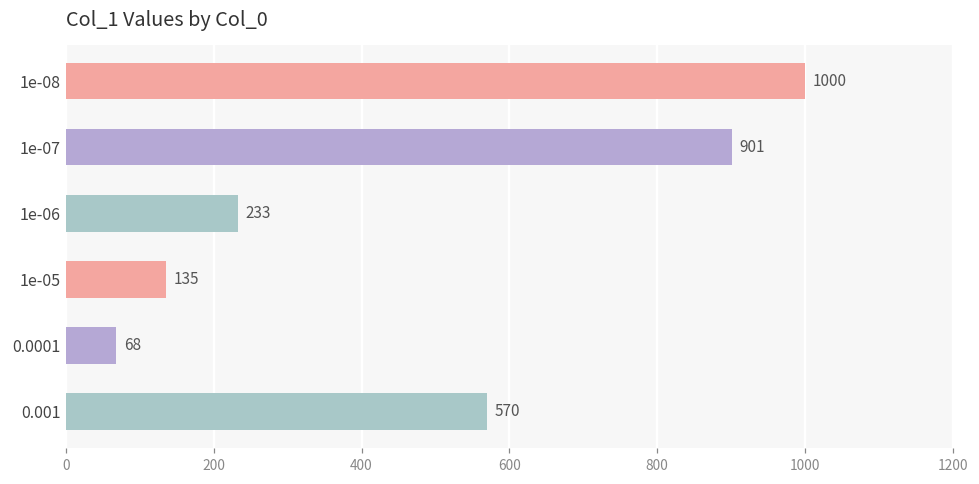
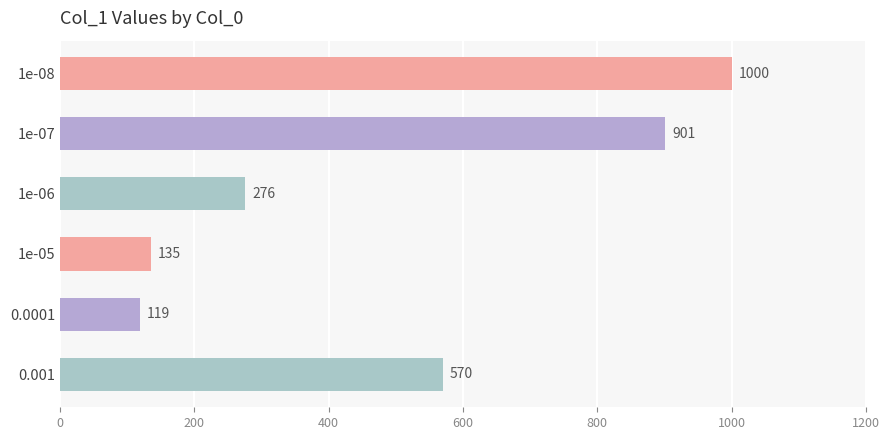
1e-06: 233 -> 276
0.0001: 68 -> 119
